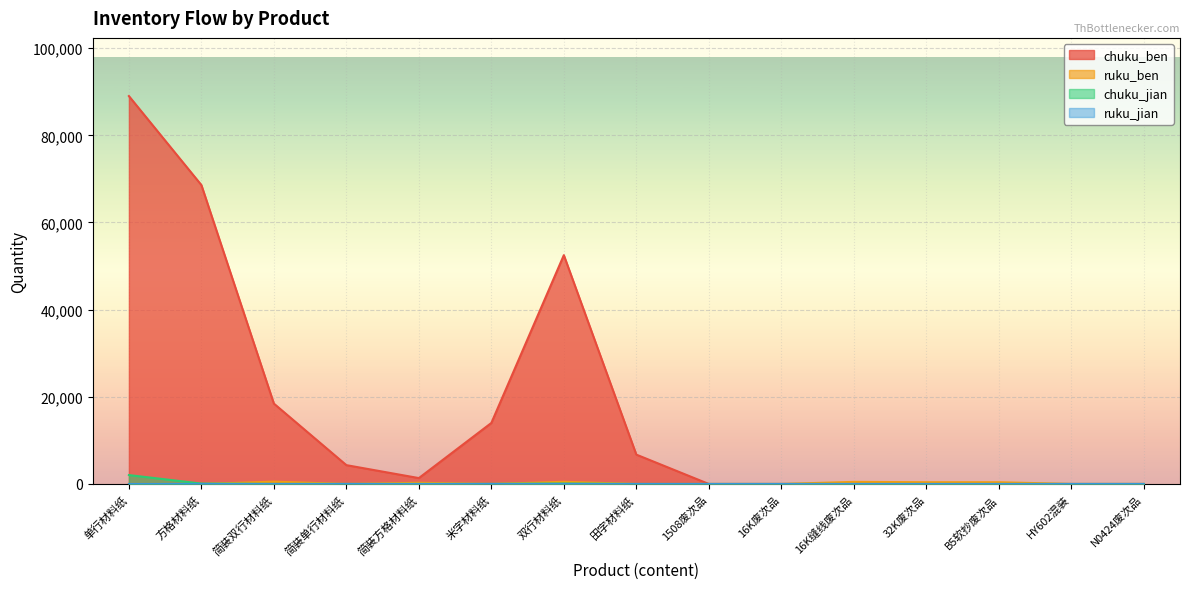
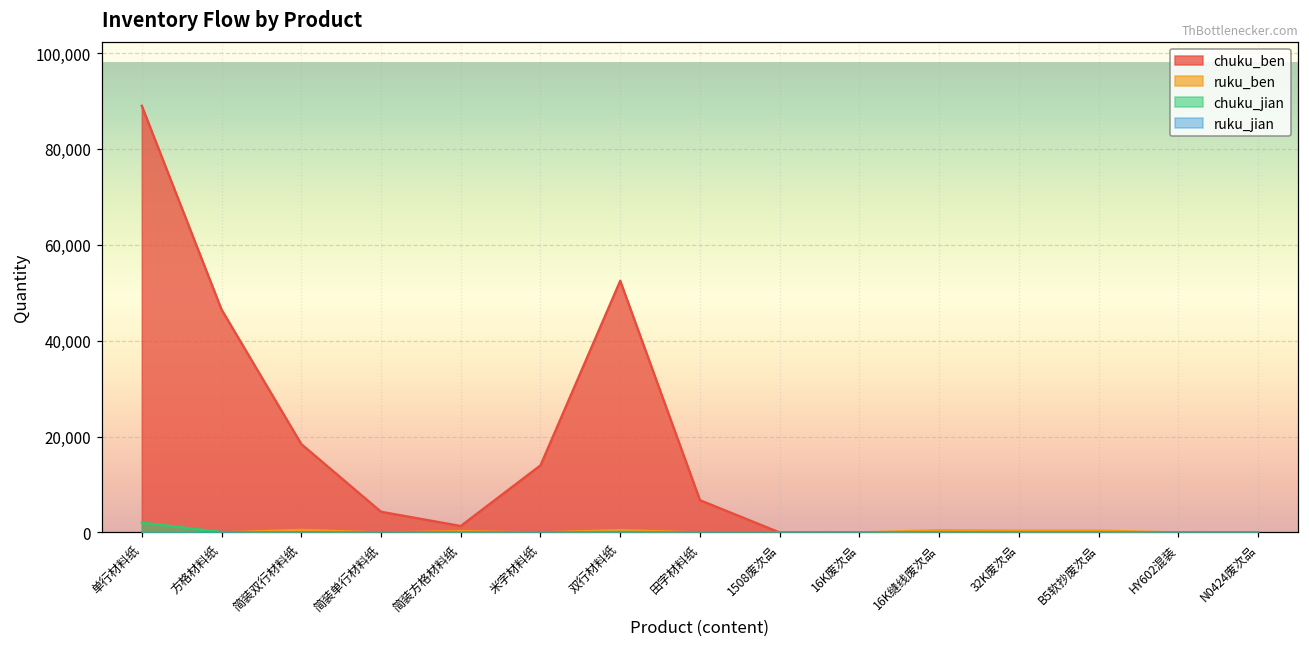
chuku_ben, 方格材料纸: 69,000 -> 47,000
